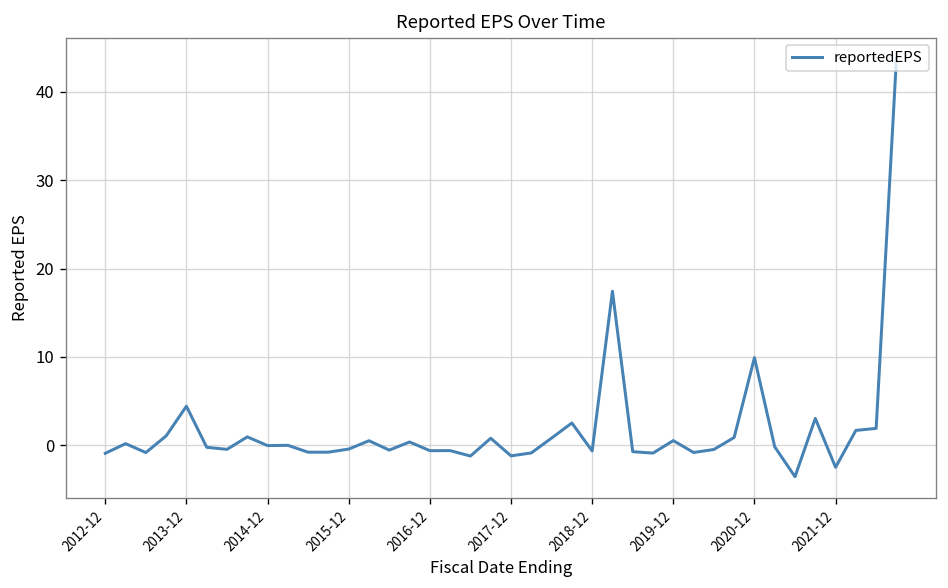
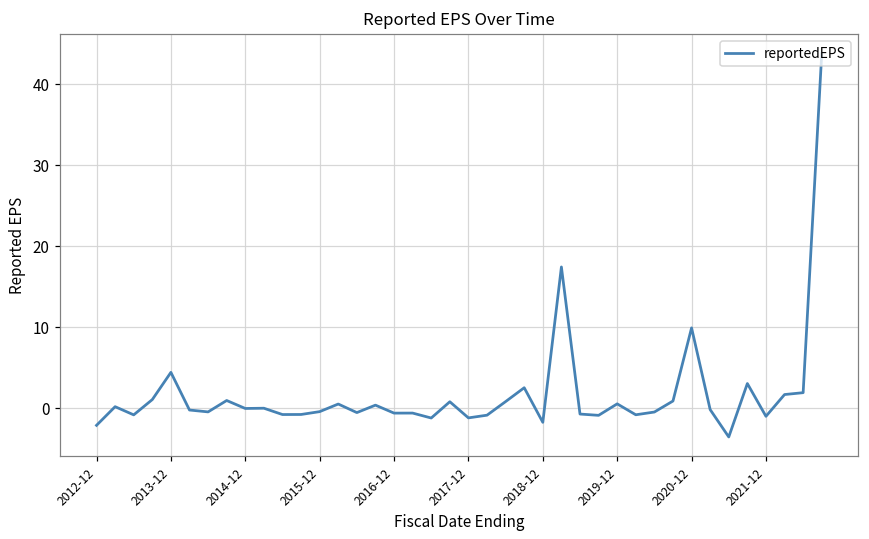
2012-12: -1 -> -2
2018-12: -1 -> -2
2021-12: -3 -> -1
